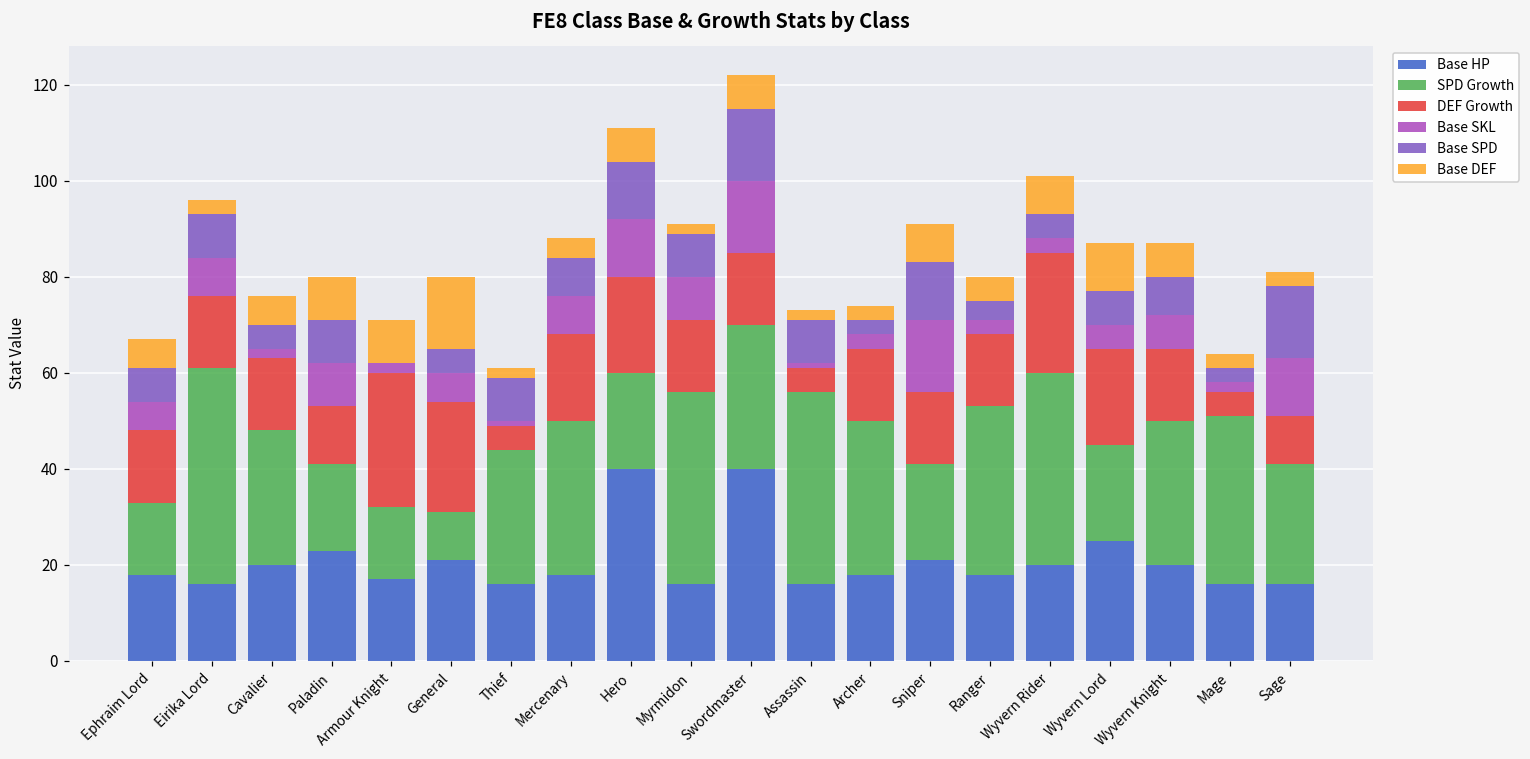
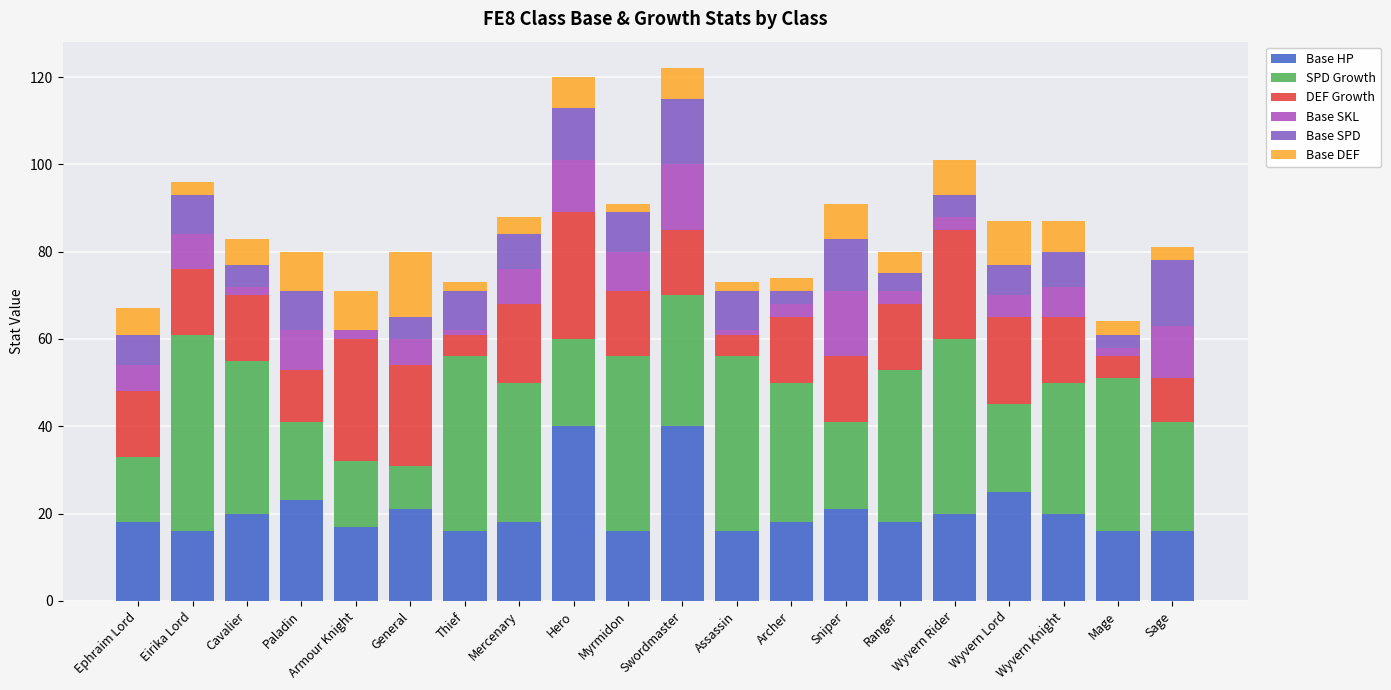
SPD Growth, Cavalier: 28 -> 35
SPD Growth, Thief: 28 -> 40
DEF Growth, Hero: 20 -> 29
